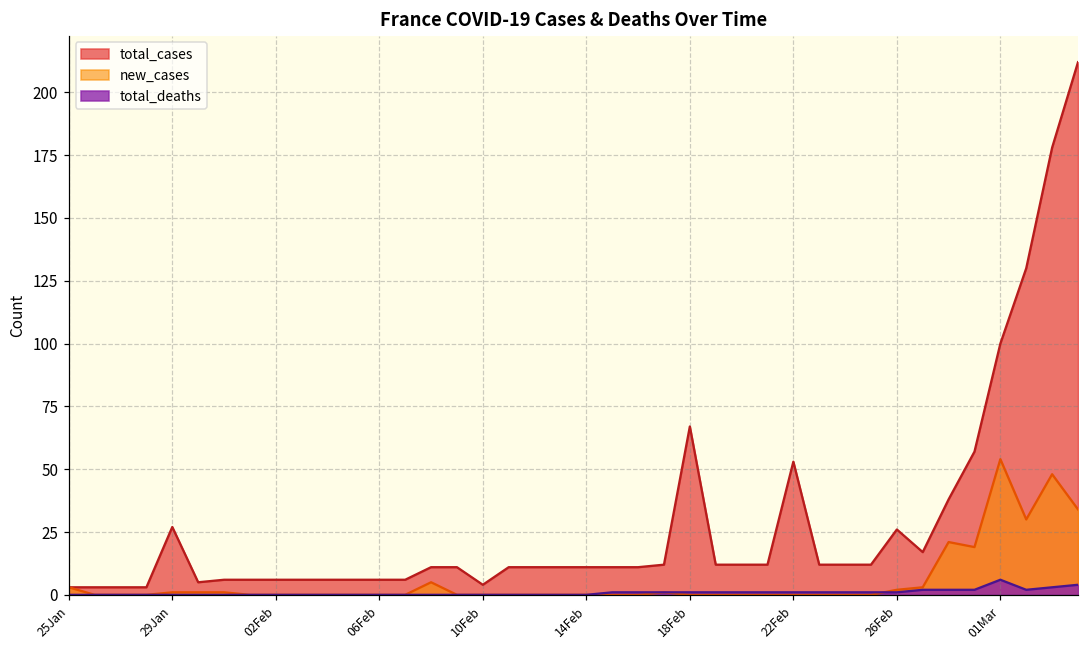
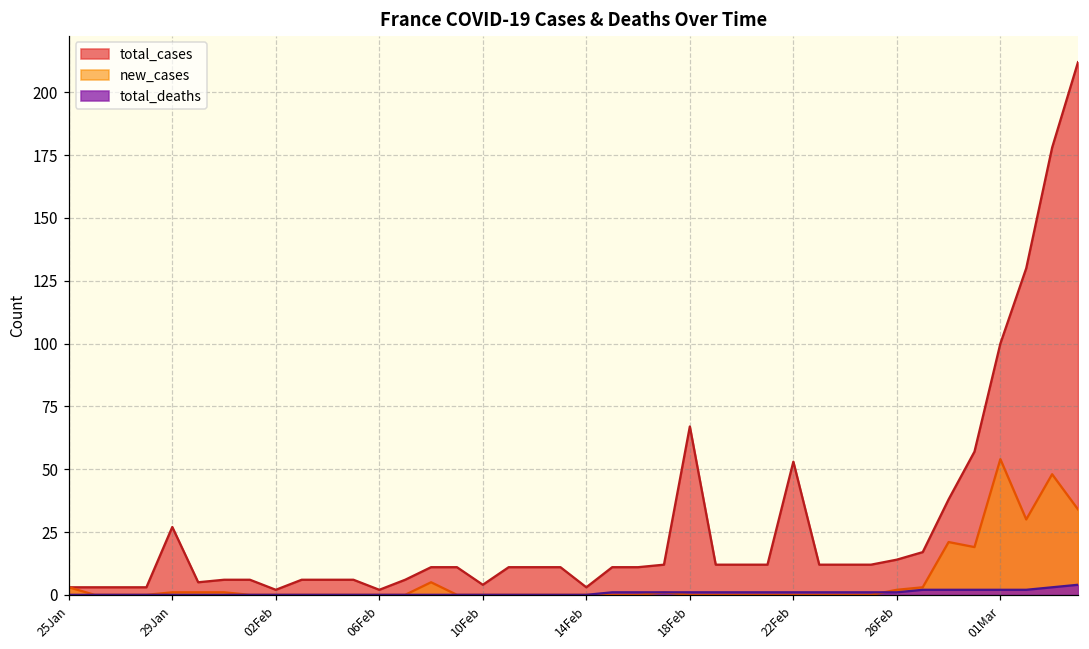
total_cases, 02Feb: 6 -> 2
total_cases, 06Feb: 6 -> 2
total_cases, 14Feb: 11 -> 3
total_cases, 26Feb: 26 -> 14
total_deaths, 01Mar: 6 -> 2
